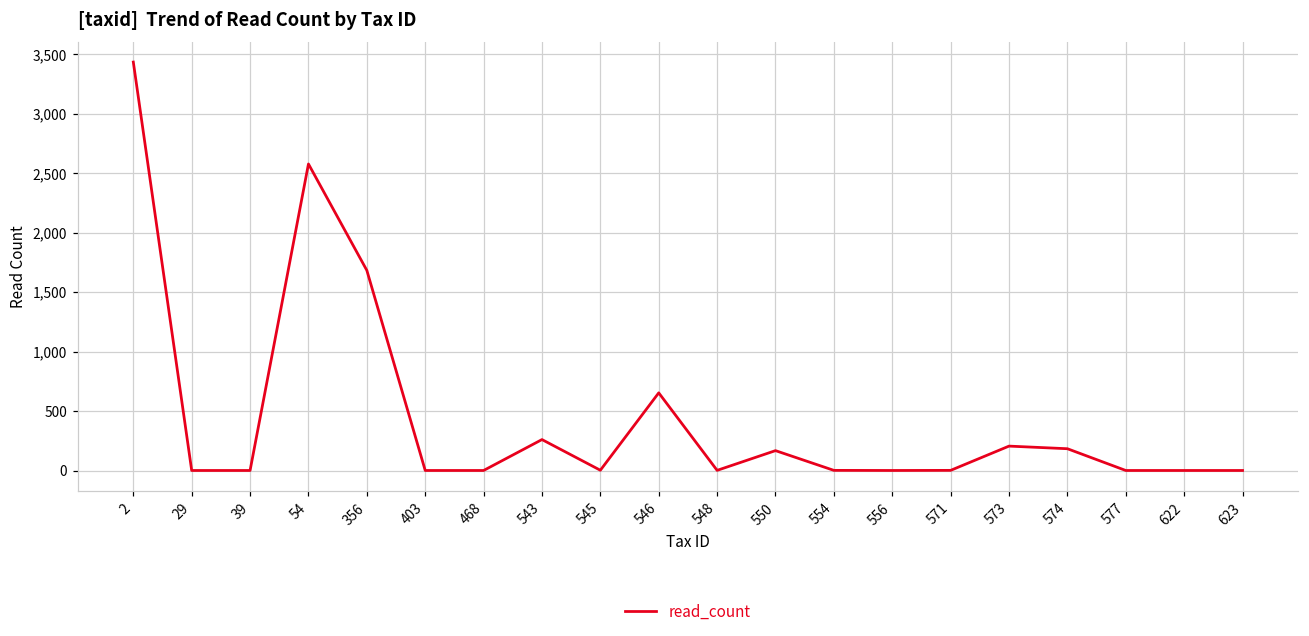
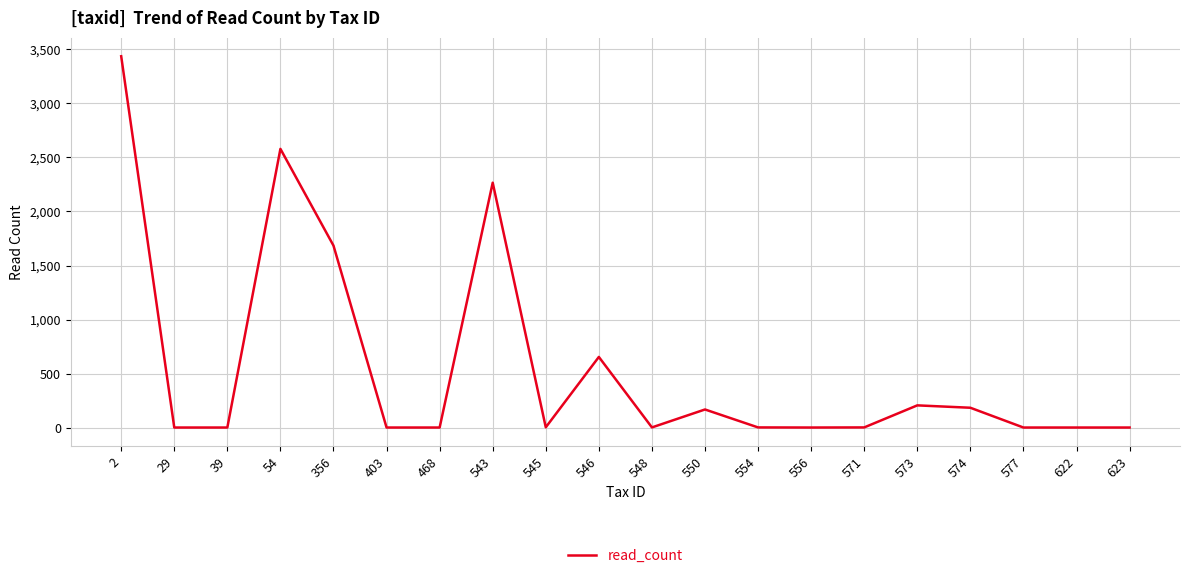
543: 260 -> 2,270
